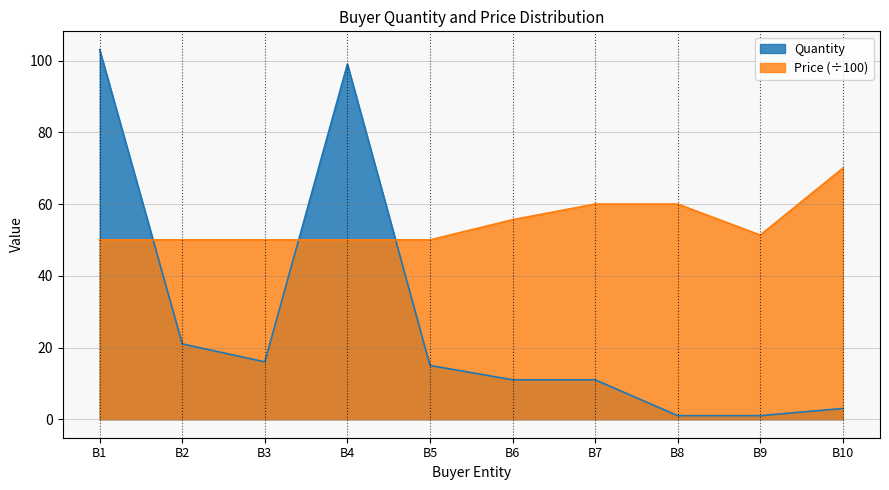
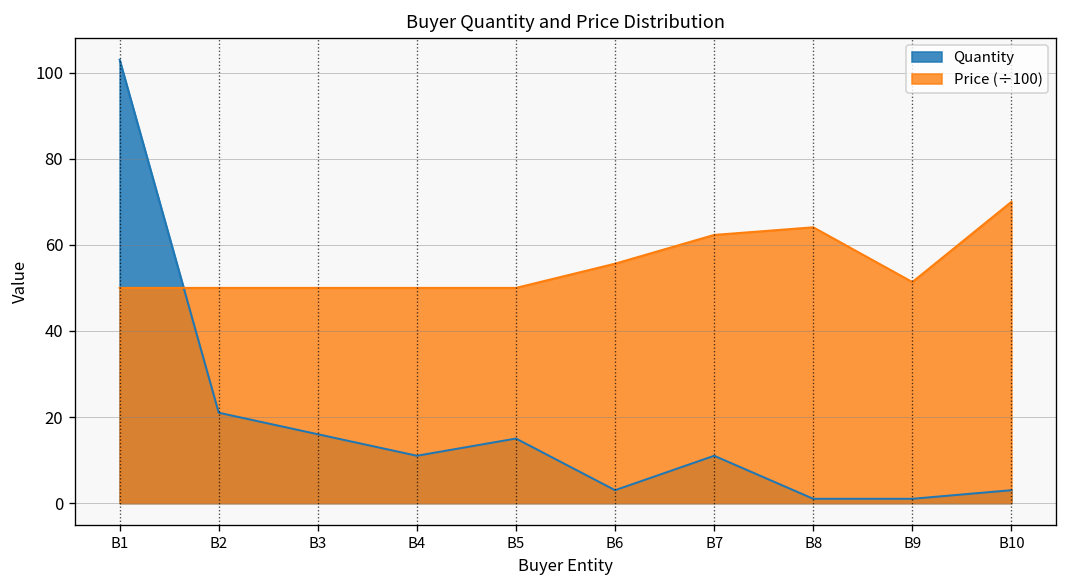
Quantity, B4: 99 -> 11
Quantity, B6: 11 -> 3
Price (÷100), B7: 60 -> 62
Price (÷100), B8: 60 -> 64
